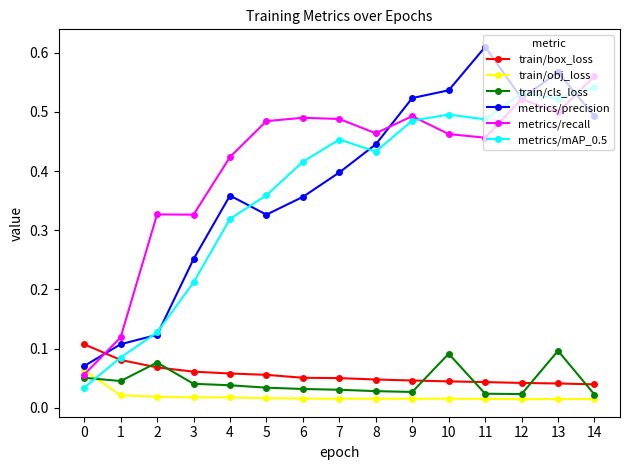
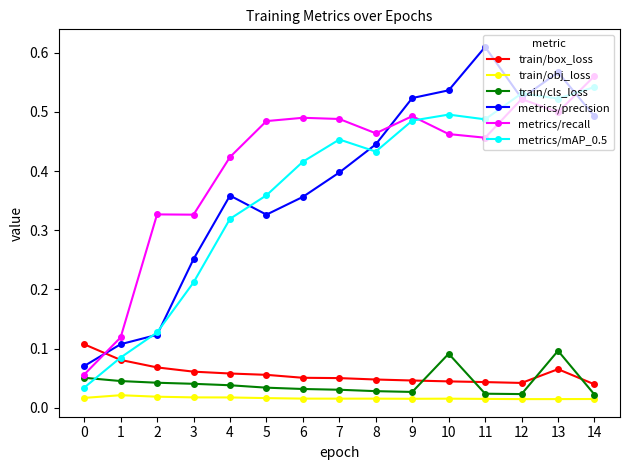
train/obj_loss, 0: 0.06 -> 0.02
train/cls_loss, 2: 0.08 -> 0.04
train/box_loss, 13: 0.04 -> 0.07
